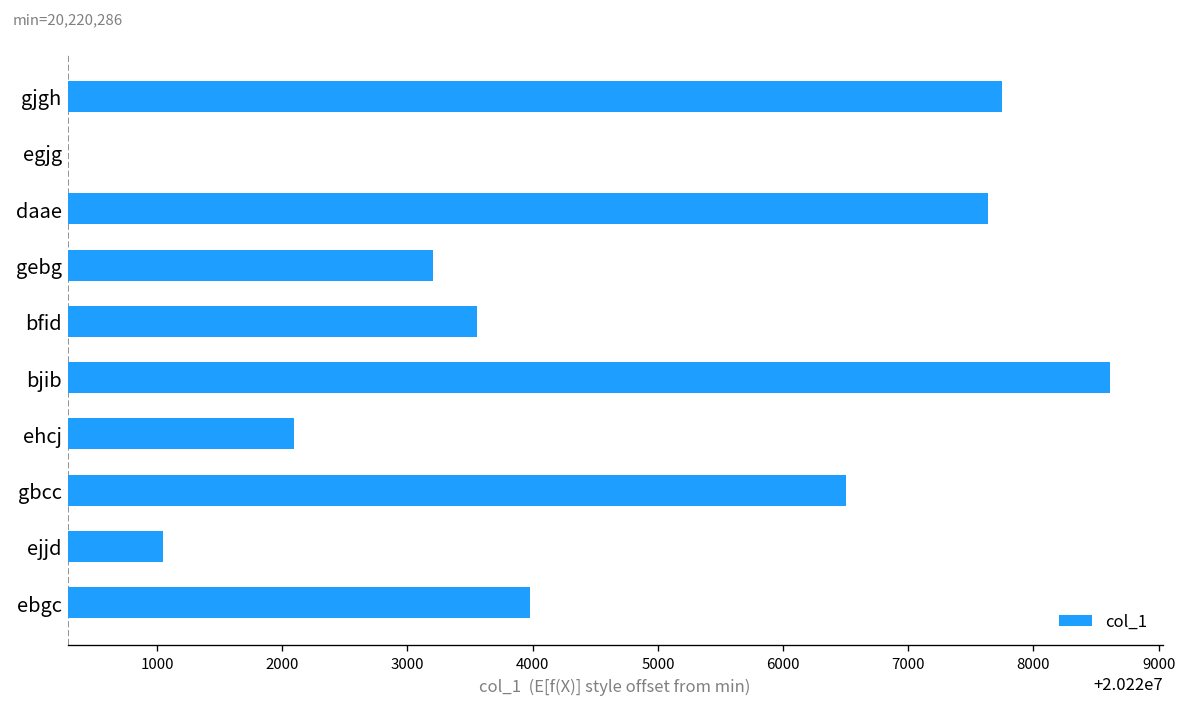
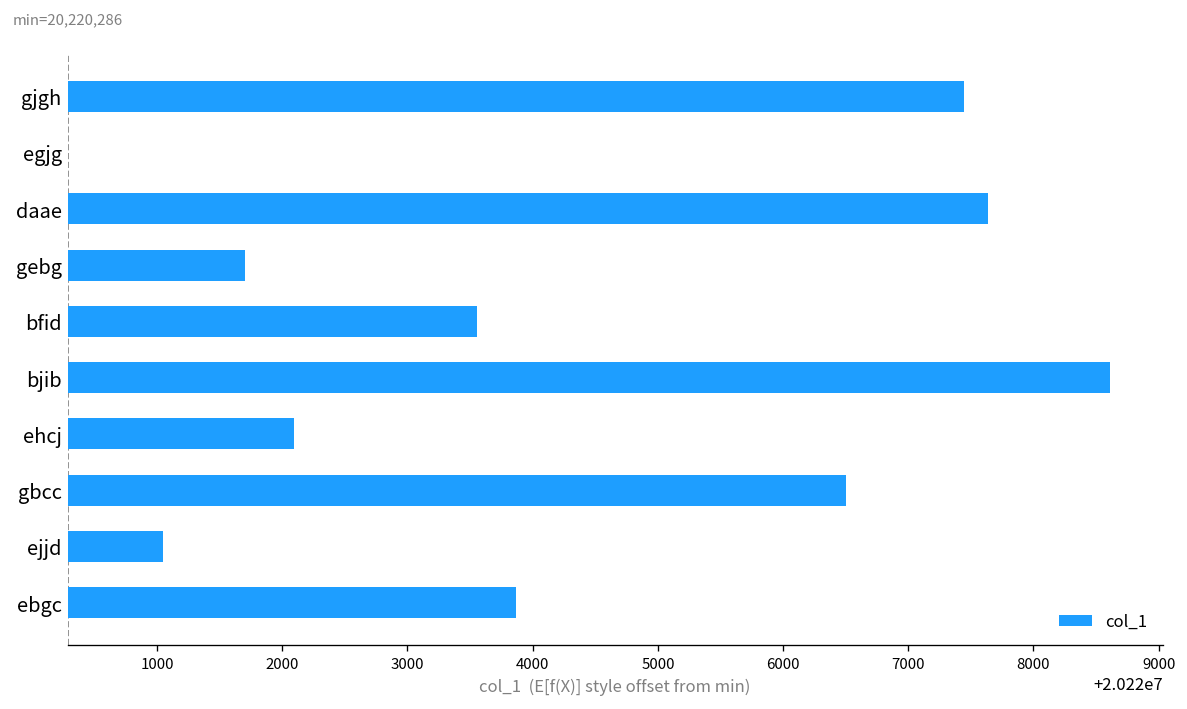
gjgh: 20227750 -> 20227440
gebg: 20223200 -> 20221710
ebgc: 20223980 -> 20223870
